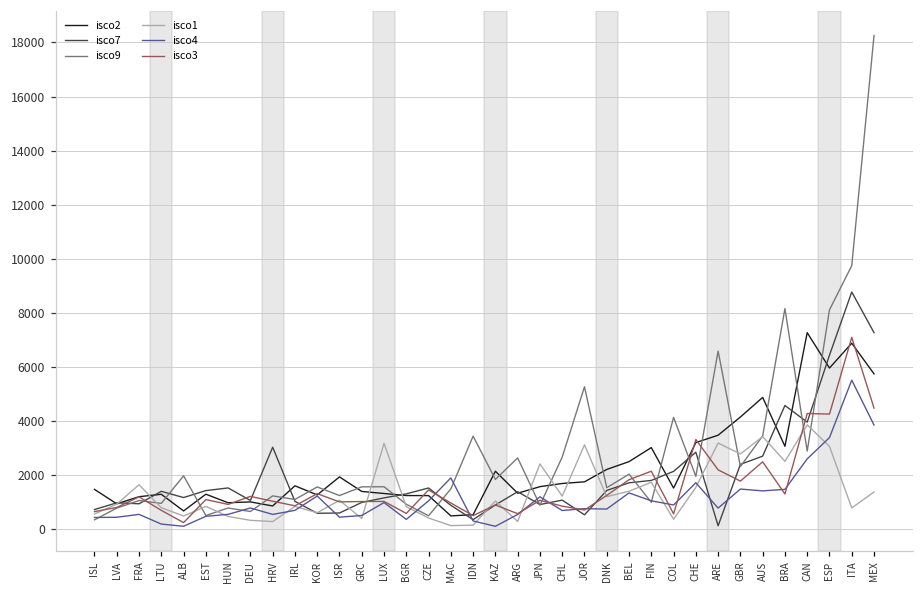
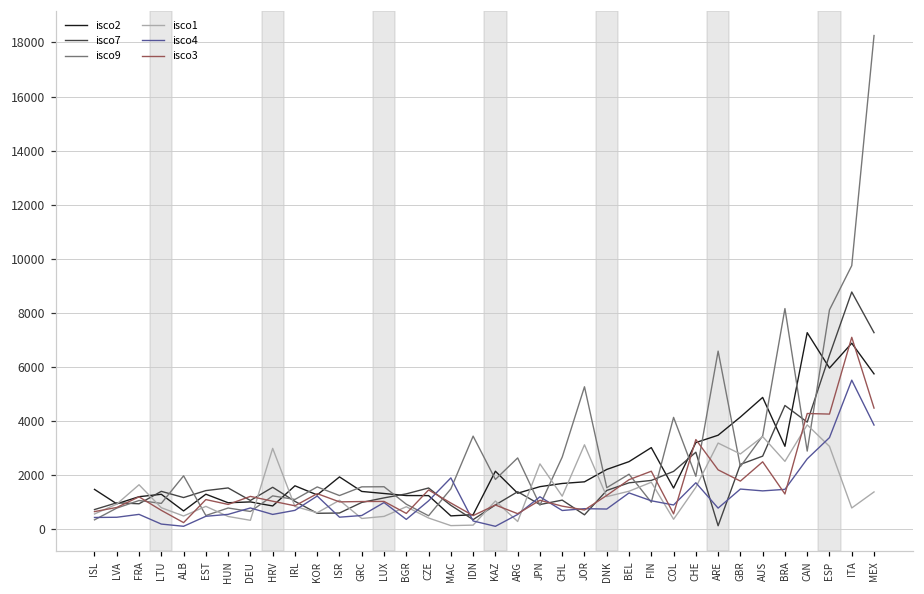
isco7, HRV: 3000 -> 1500
isco1, HRV: 300 -> 3000
isco1, LUX: 3200 -> 500
